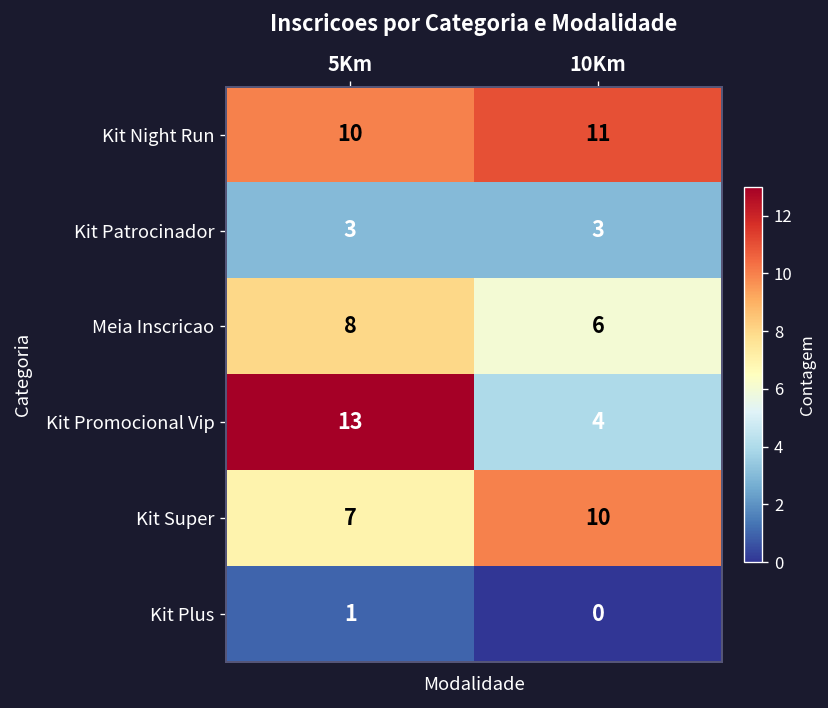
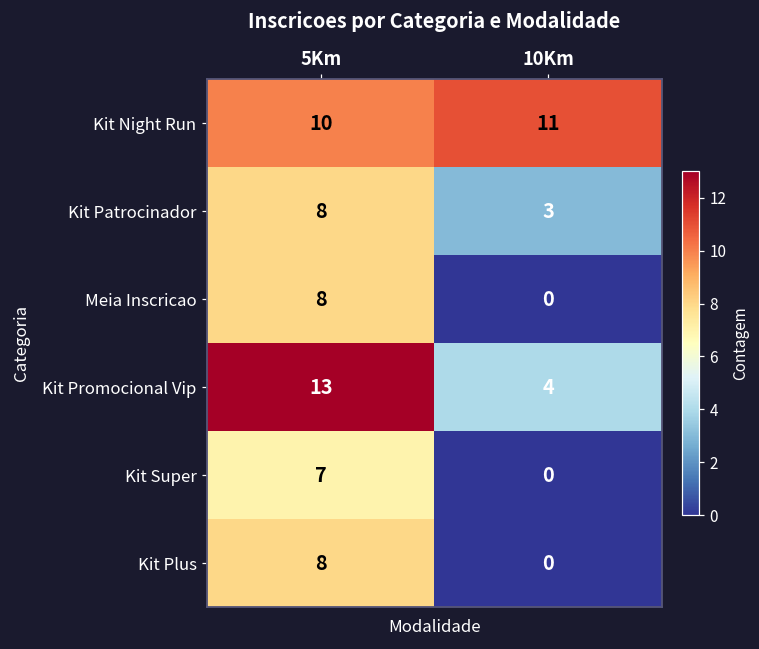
Kit Patrocinador, 5Km: 3 -> 8
Meia Inscricao, 10Km: 6 -> 0
Kit Super, 10Km: 10 -> 0
Kit Plus, 5Km: 1 -> 8
